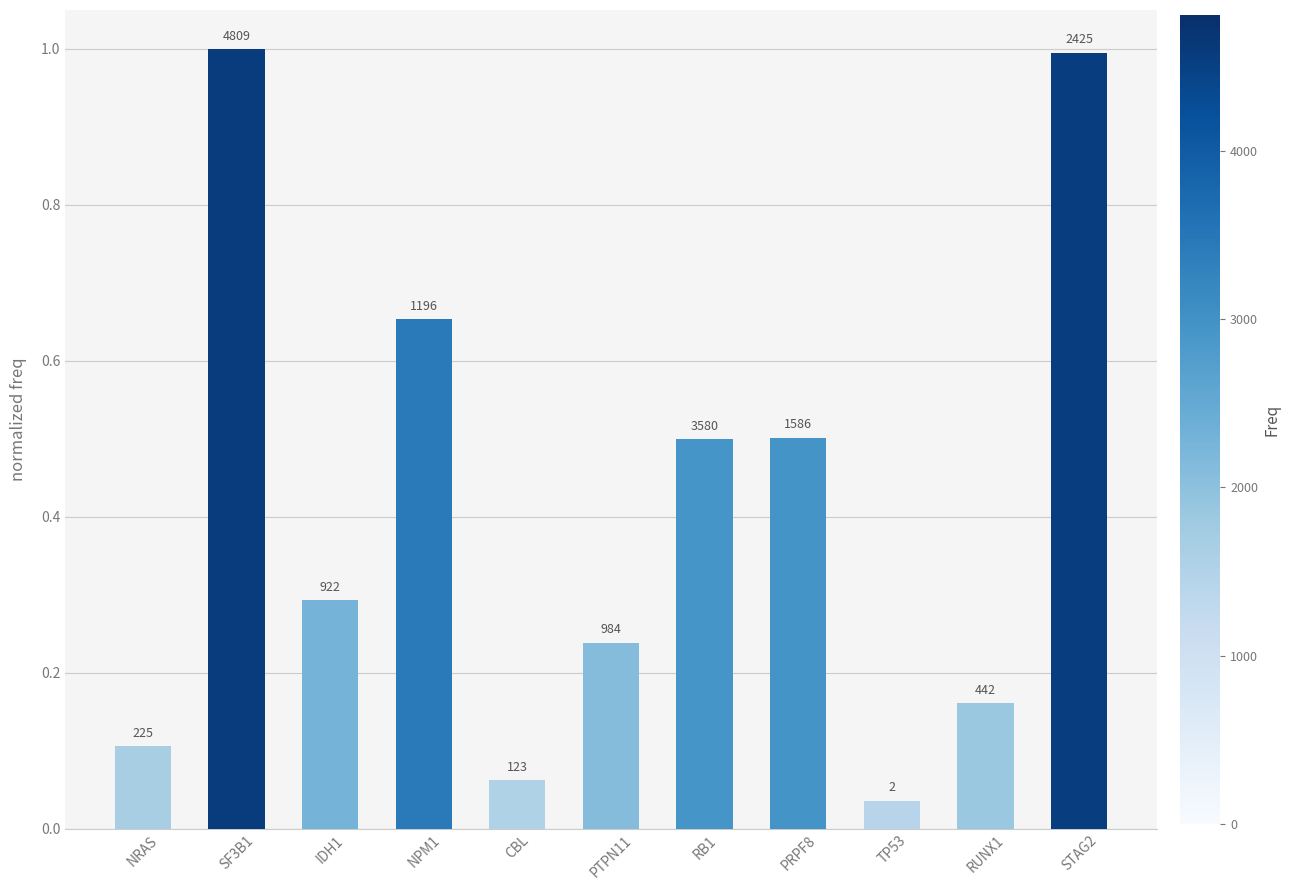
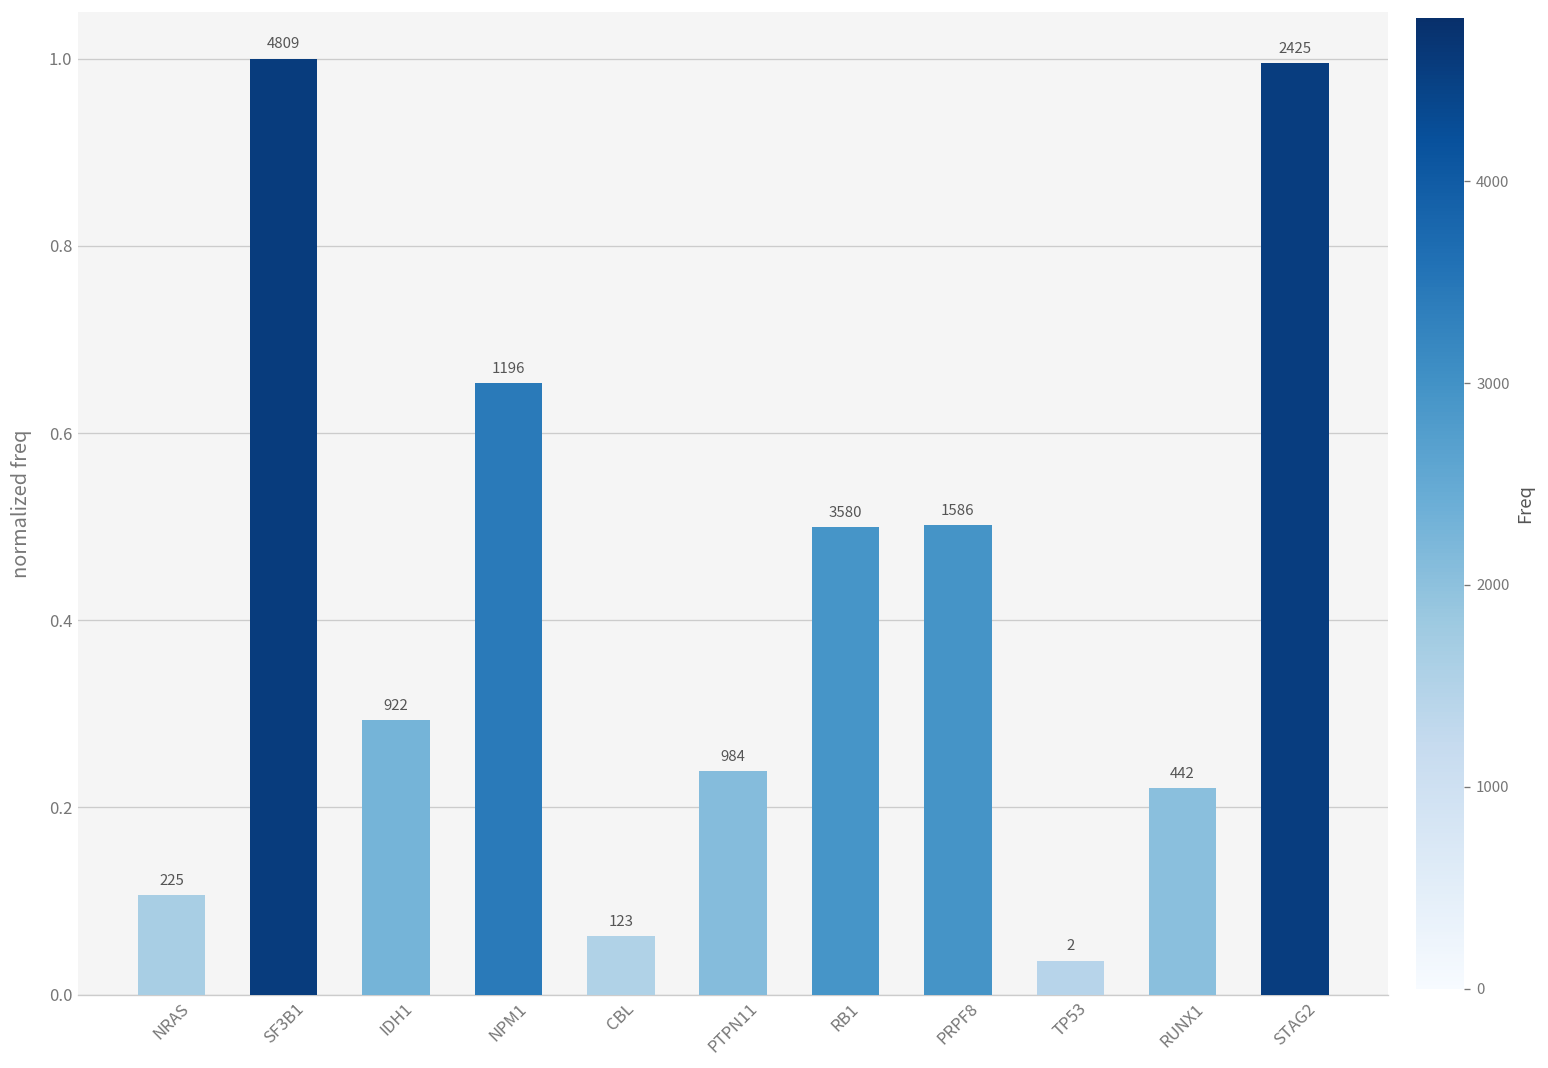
RUNX1: 0.16 -> 0.22
